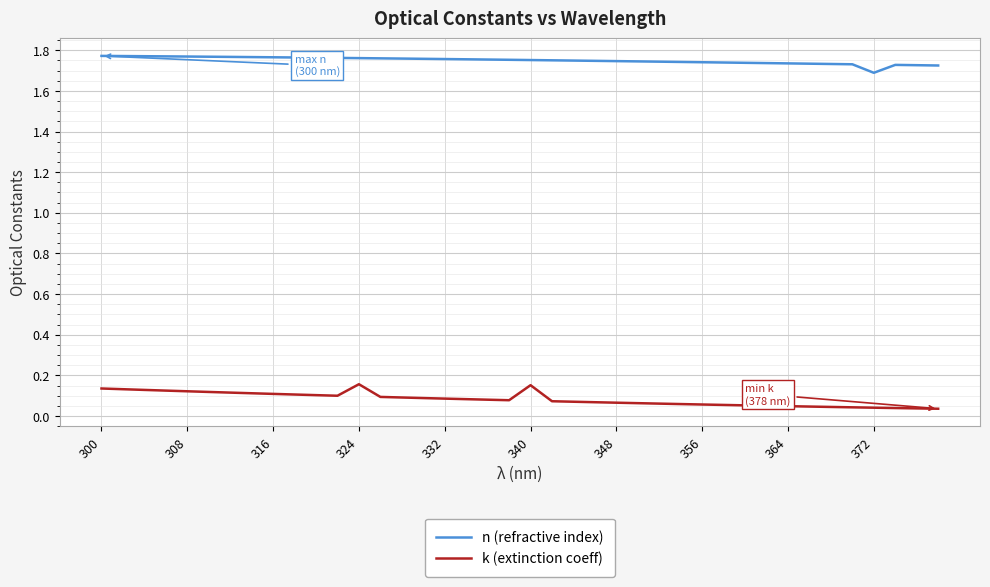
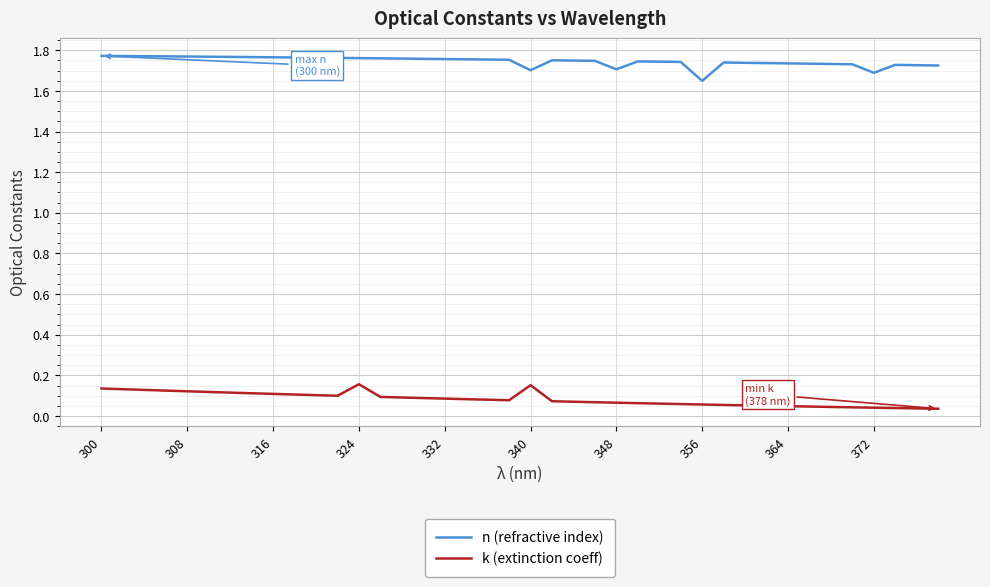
n (refractive index), 340: 1.75 -> 1.70
n (refractive index), 348: 1.75 -> 1.71
n (refractive index), 356: 1.74 -> 1.65
